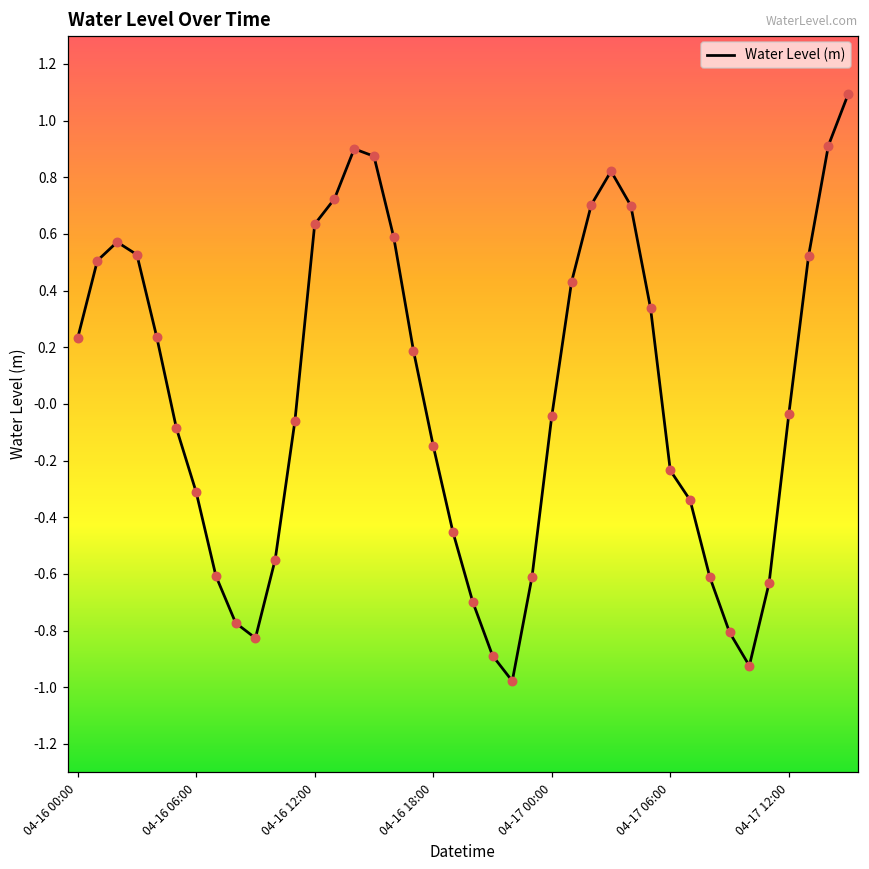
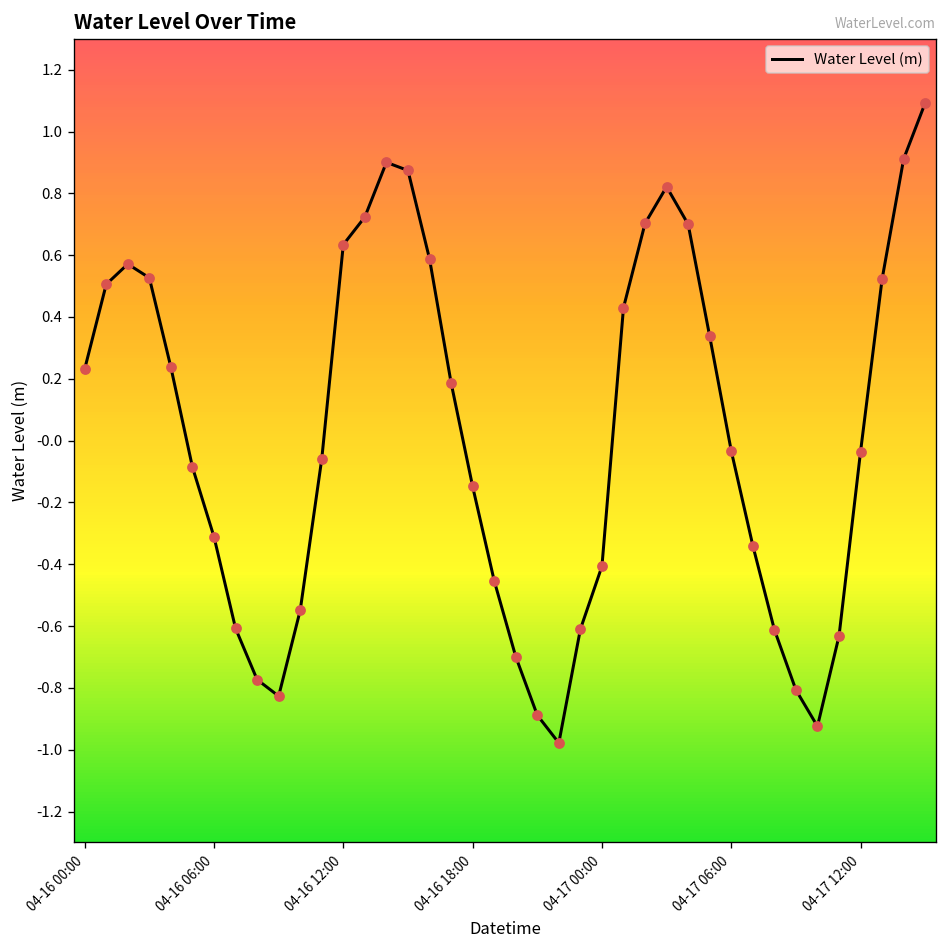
04-17 00:00: -0.04 -> -0.41
04-17 06:00: -0.24 -> -0.03
